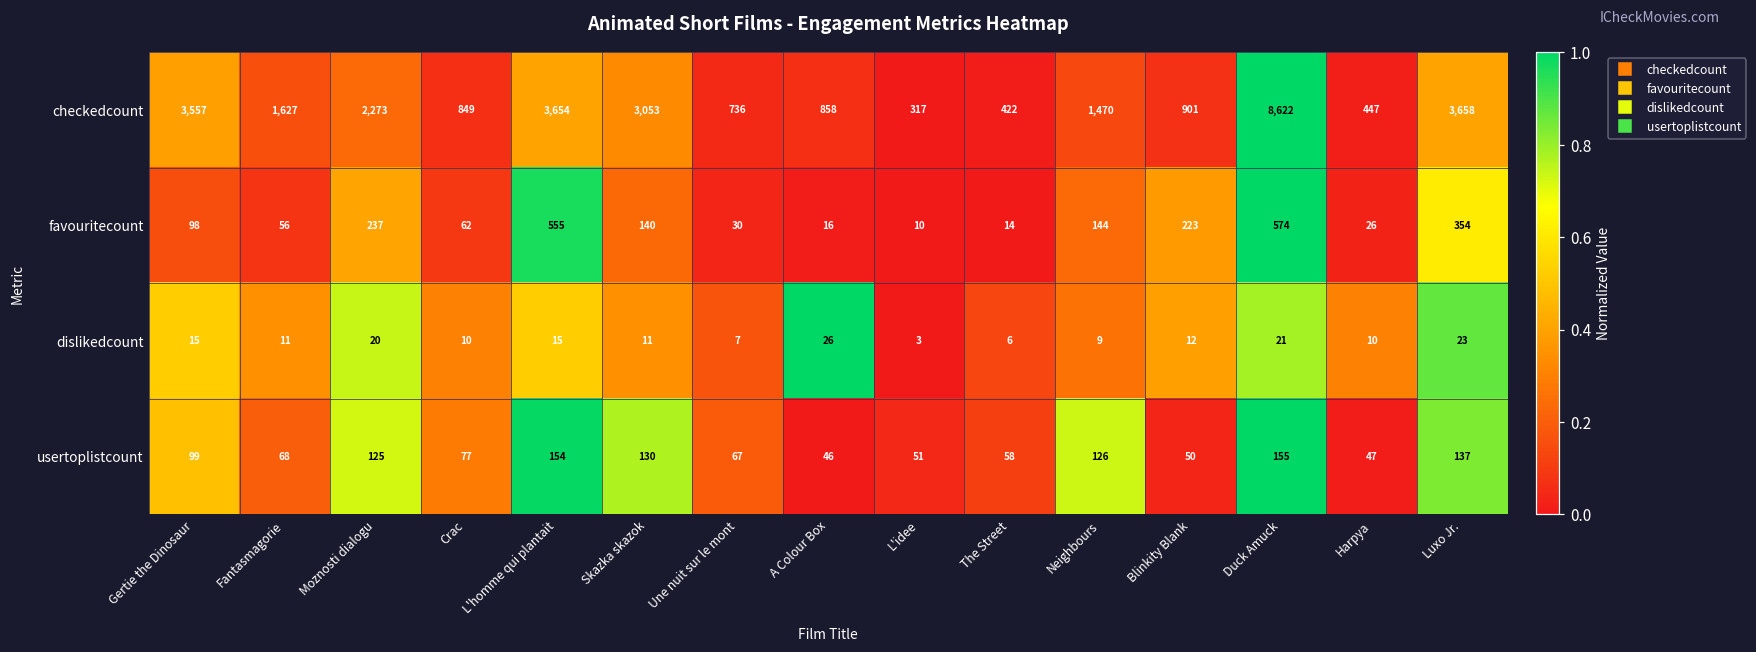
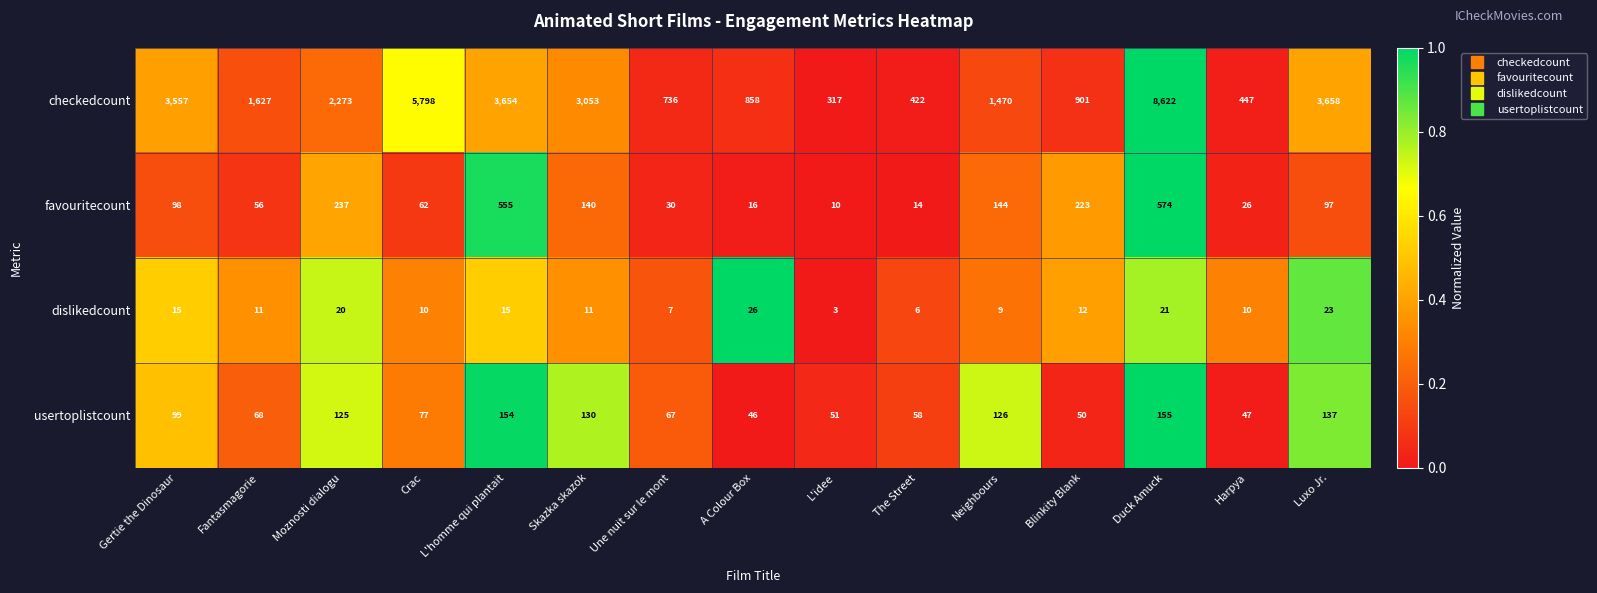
checkedcount, Crac: 849 -> 5,798
favouritecount, Luxo Jr.: 354 -> 97
